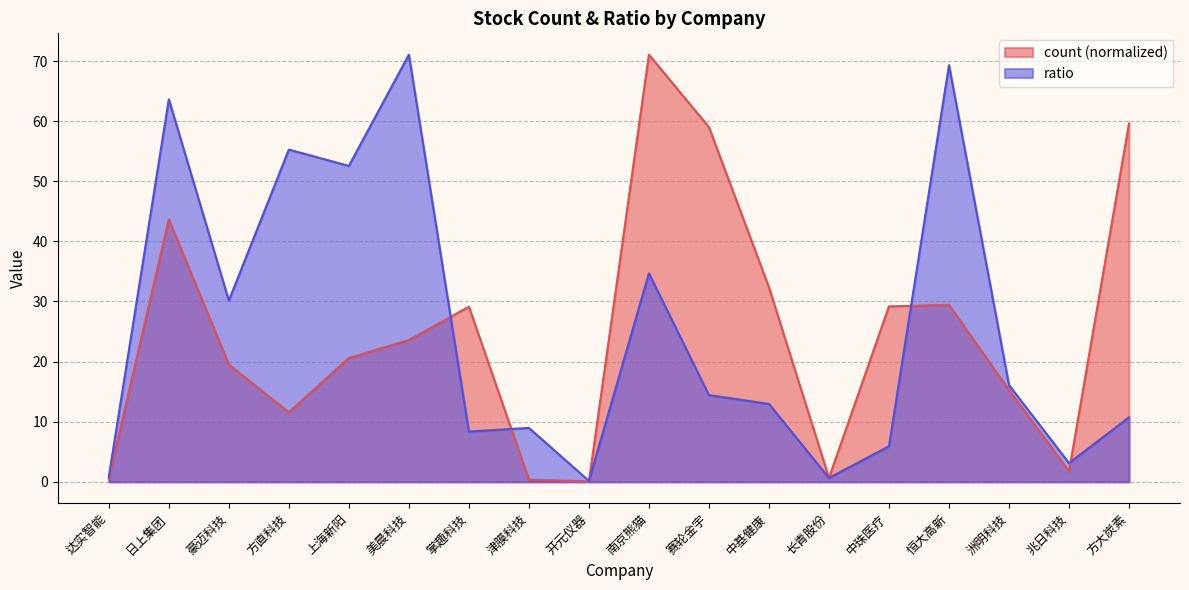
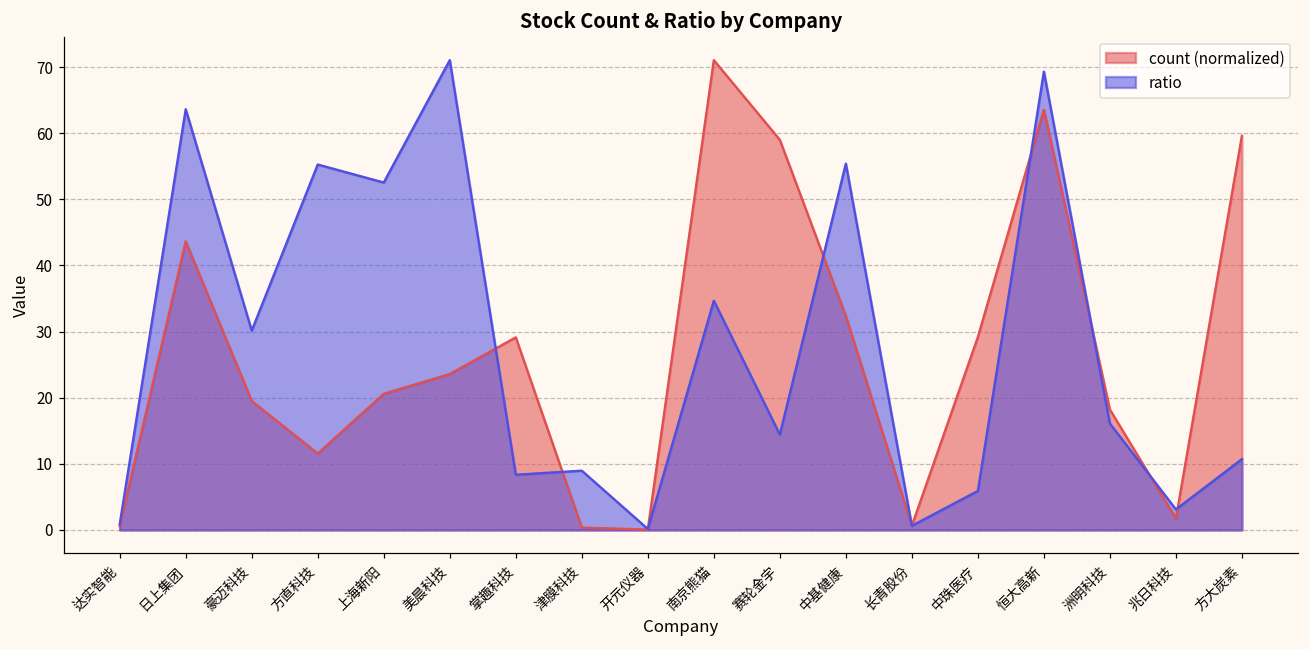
ratio, 中基健康: 13 -> 55
count (normalized), 恒大高新: 29 -> 64
count (normalized), 洲明科技: 15 -> 18
